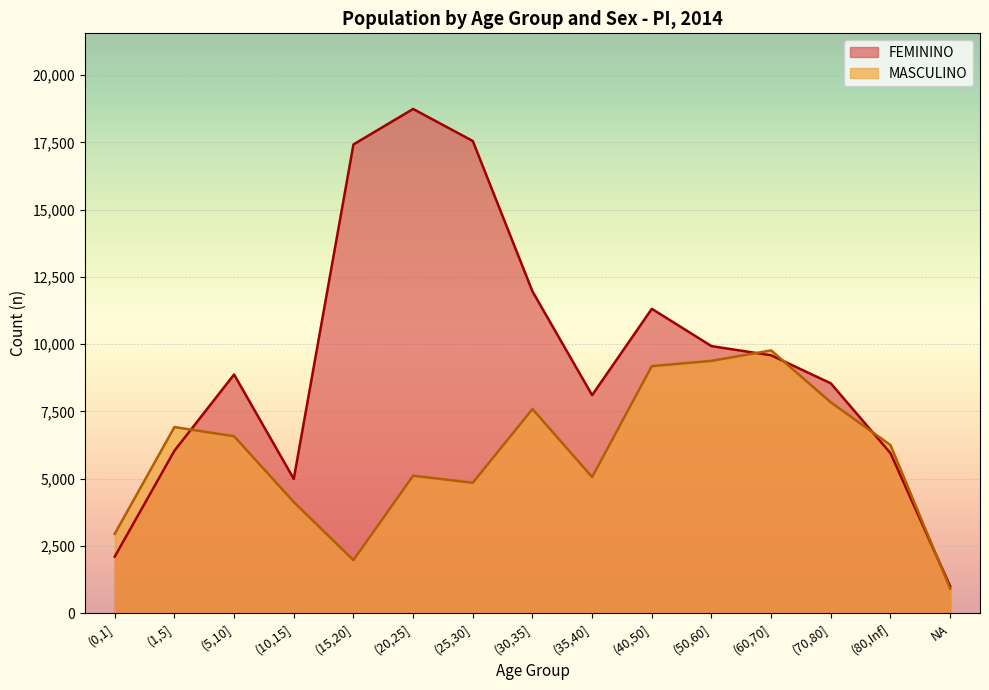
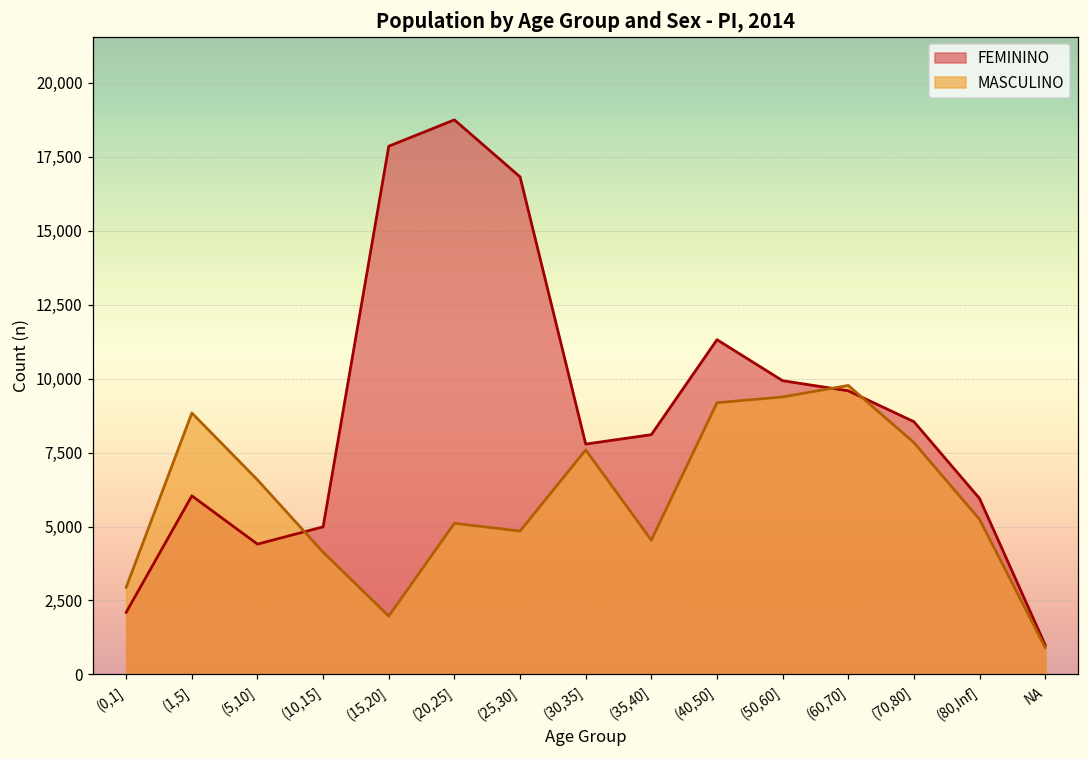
MASCULINO, (1,5]: 6,900 -> 8,800
FEMININO, (5,10]: 8,900 -> 4,400
FEMININO, (15,20]: 17,400 -> 17,900
FEMININO, (25,30]: 17,600 -> 16,800
FEMININO, (30,35]: 12,000 -> 7,800
MASCULINO, (35,40]: 5,100 -> 4,500
MASCULINO, (80,Inf]: 6,200 -> 5,200
